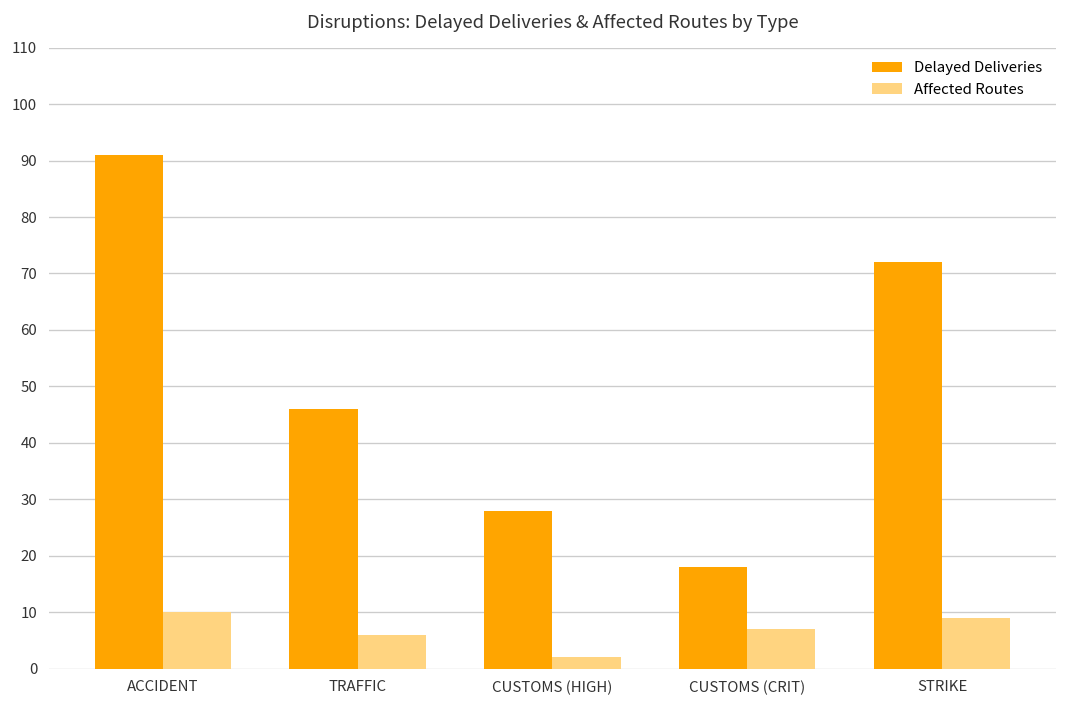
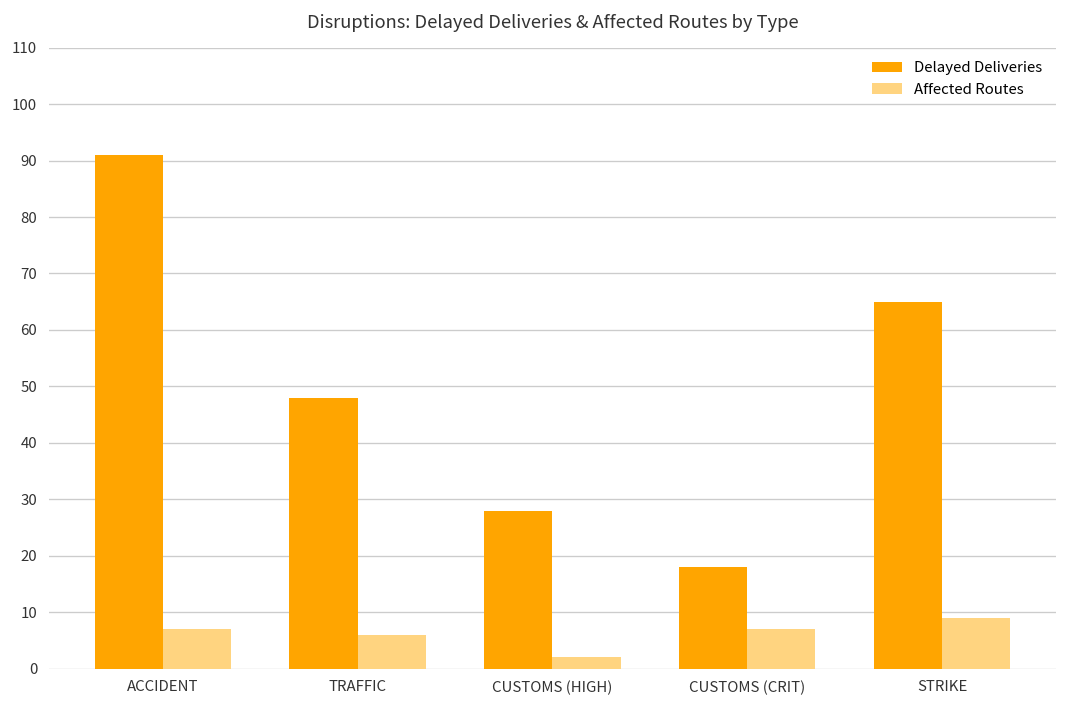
Affected Routes, ACCIDENT: 10 -> 7
Delayed Deliveries, TRAFFIC: 46 -> 48
Delayed Deliveries, STRIKE: 72 -> 65
